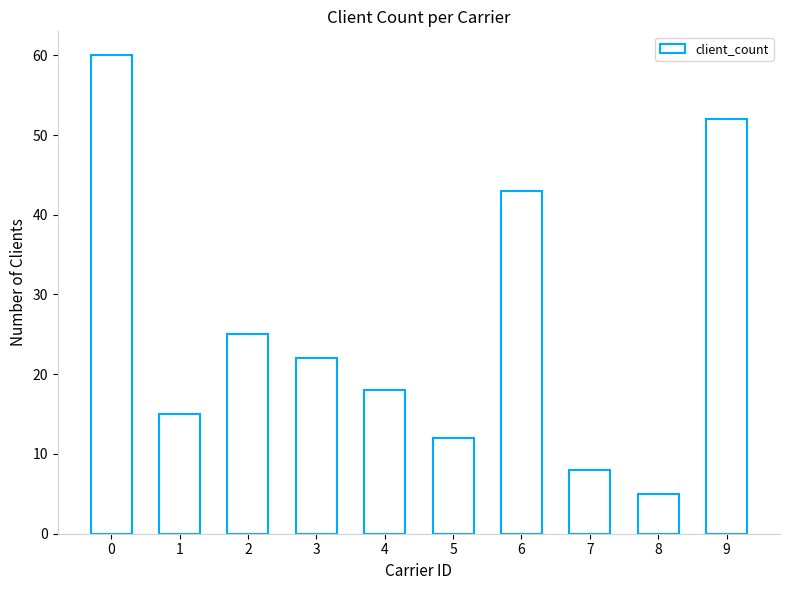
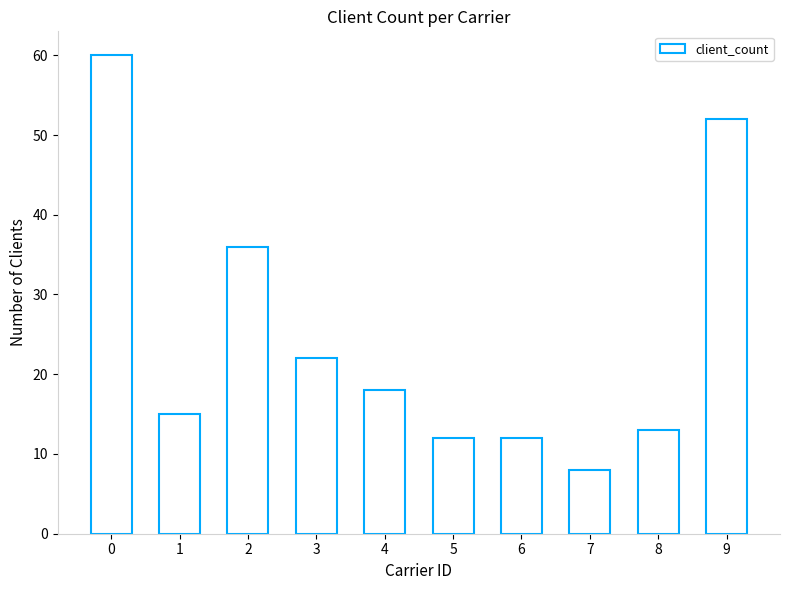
2: 25 -> 36
6: 43 -> 12
8: 5 -> 13
